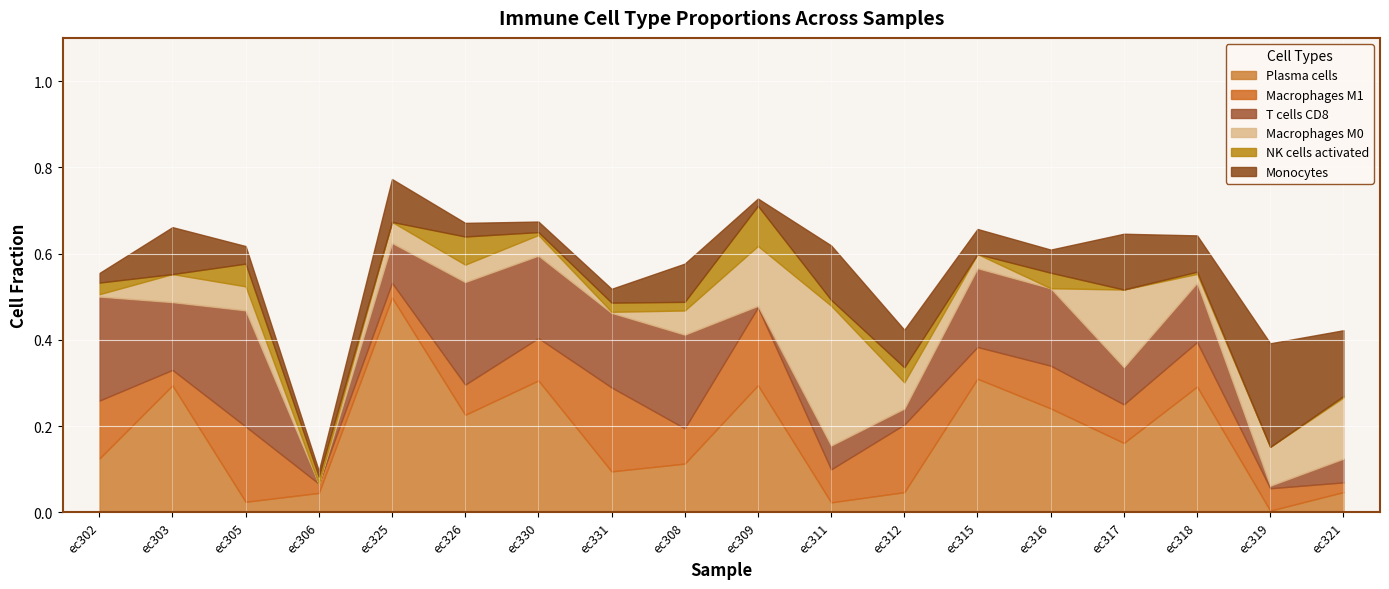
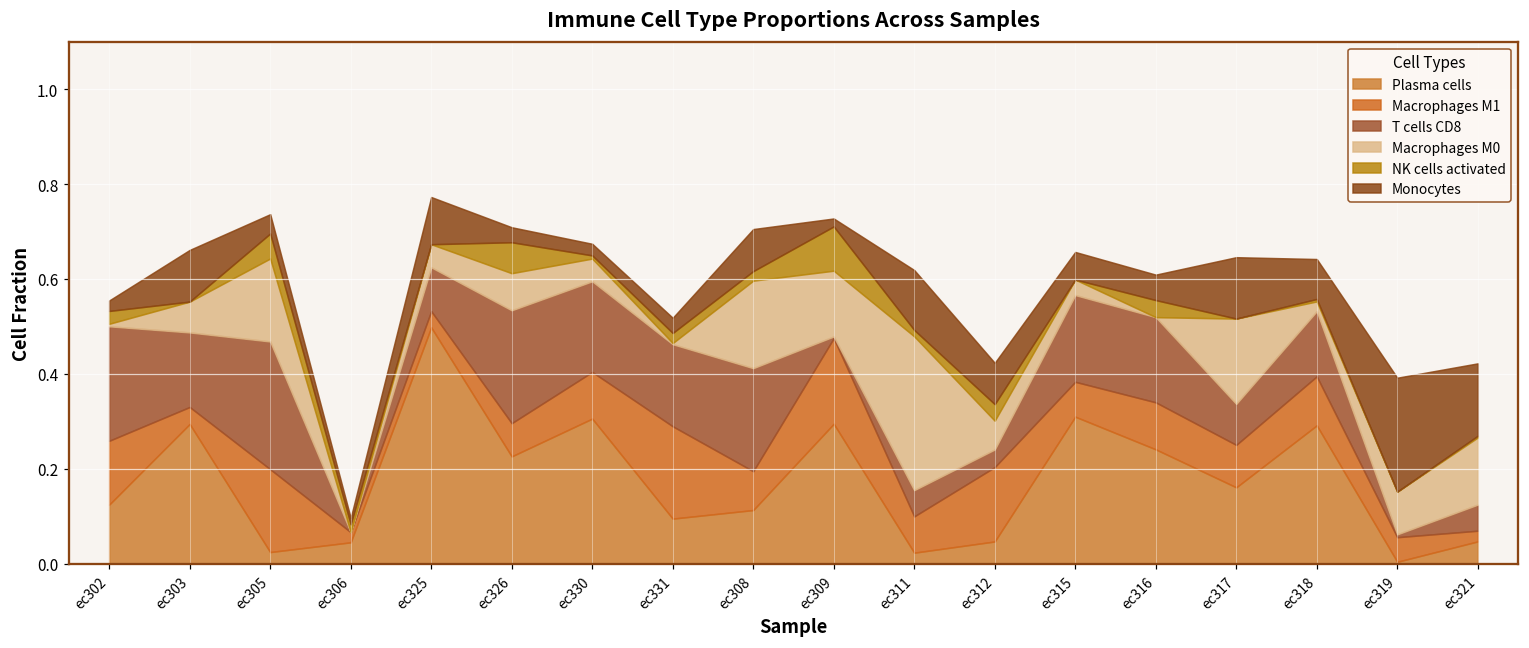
Macrophages M0, ec305: 0.06 -> 0.17
Macrophages M0, ec326: 0.04 -> 0.08
Macrophages M0, ec308: 0.06 -> 0.18
